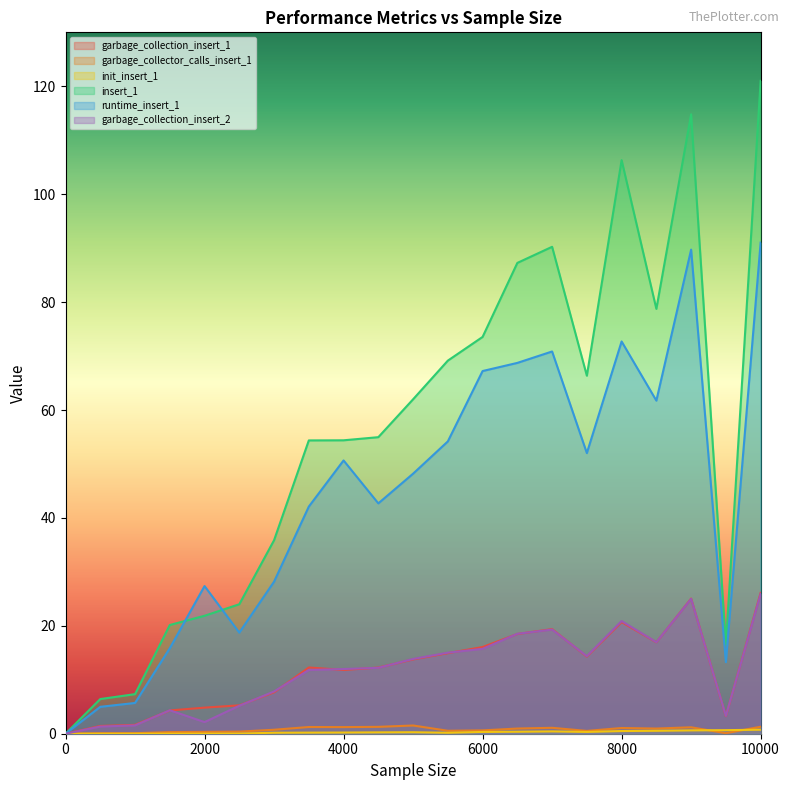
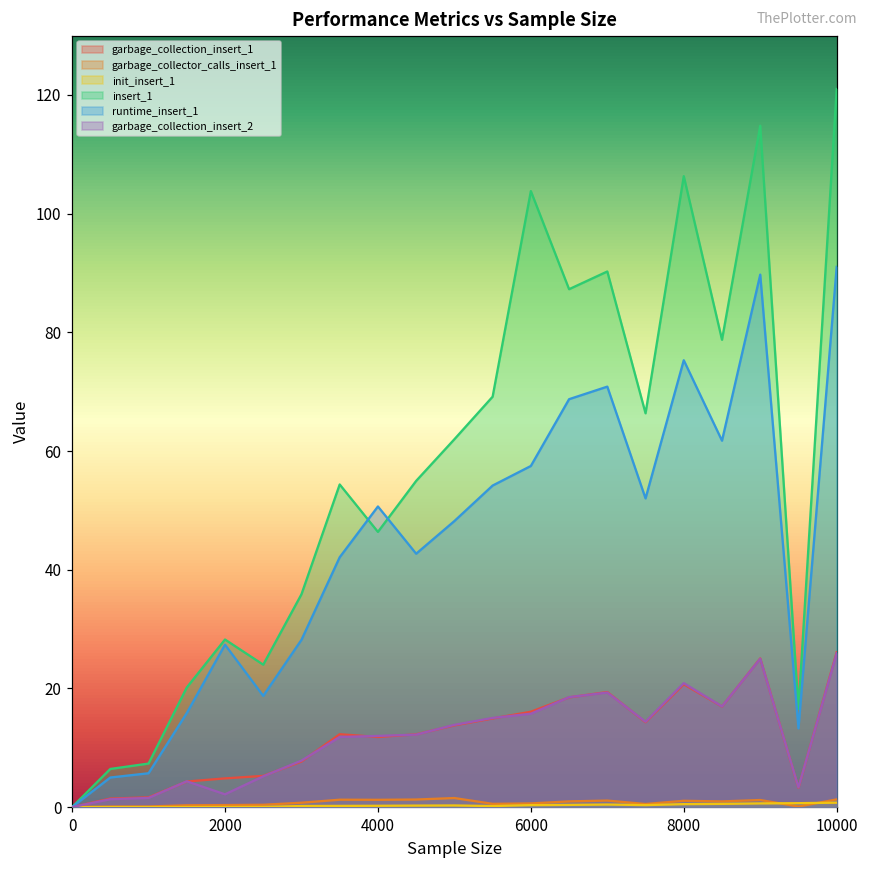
insert_1, 2000: 22 -> 28
insert_1, 4000: 54 -> 46
insert_1, 6000: 74 -> 104
runtime_insert_1, 6000: 67 -> 57
runtime_insert_1, 8000: 73 -> 75
